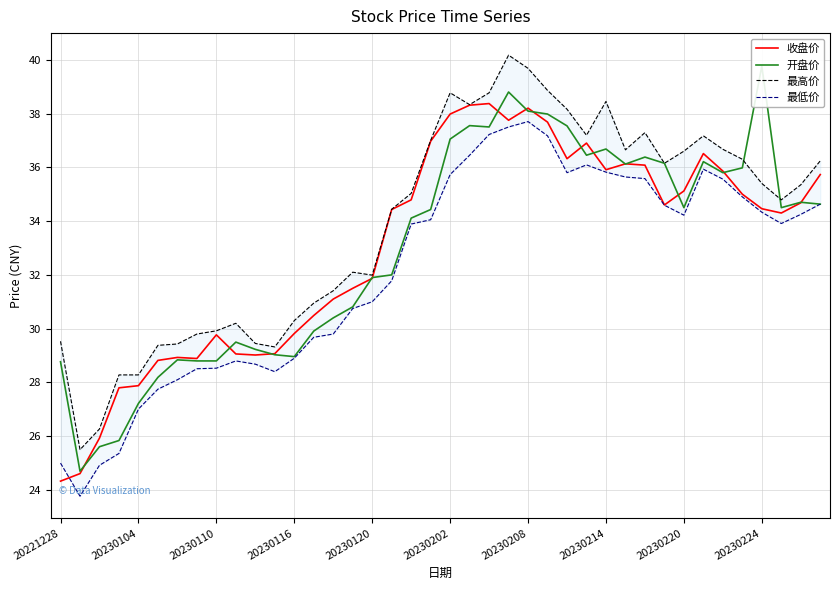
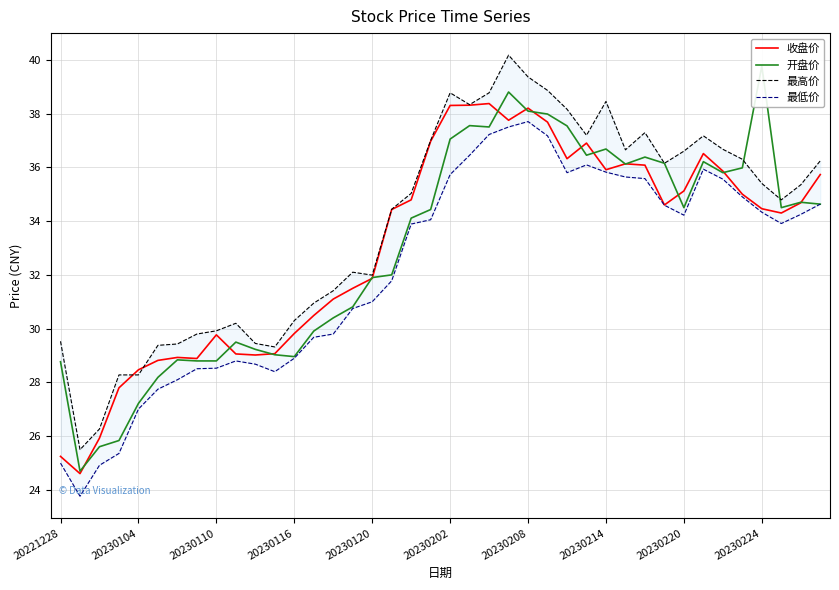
收盘价, 20221228: 24.3 -> 25.3
收盘价, 20230104: 27.9 -> 28.5
收盘价, 20230202: 38.0 -> 38.3
最高价, 20230208: 39.7 -> 39.4
